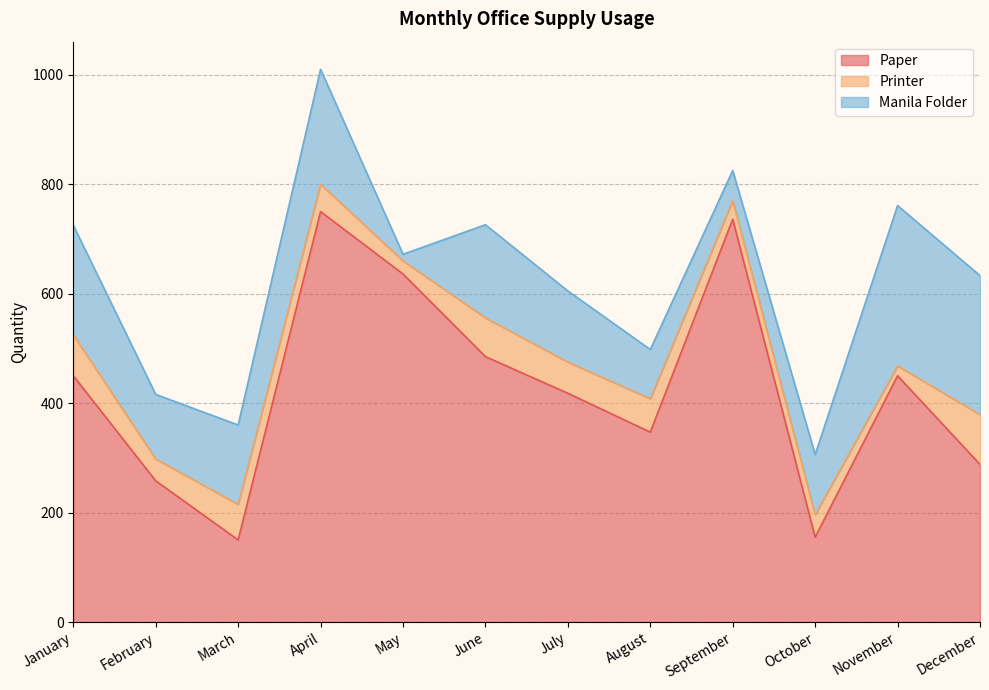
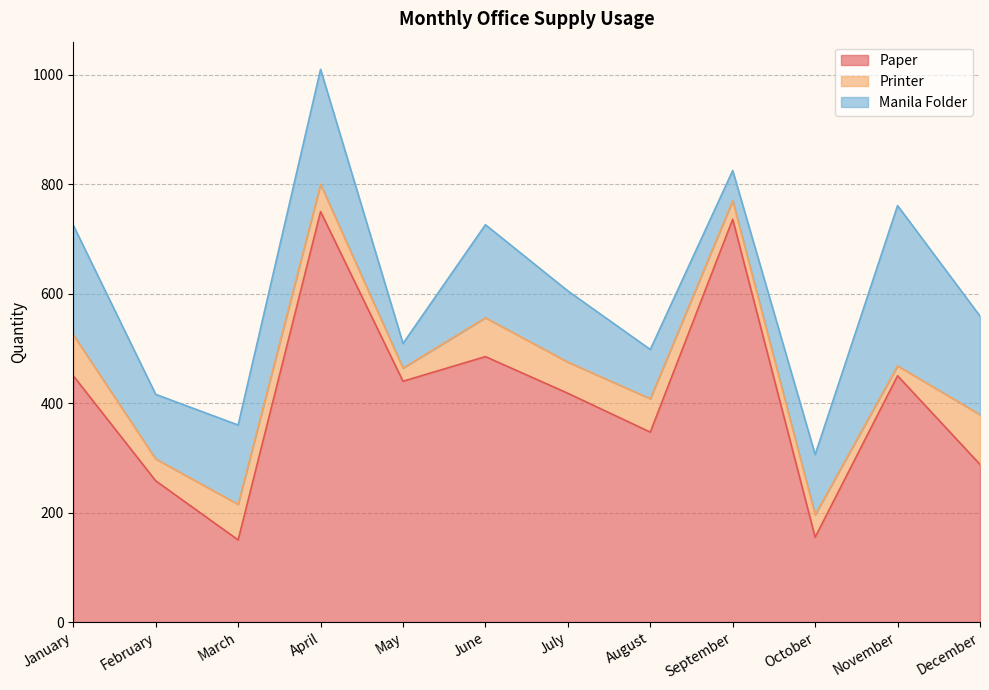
Paper, May: 640 -> 440
Manila Folder, May: 10 -> 50
Manila Folder, December: 250 -> 180
